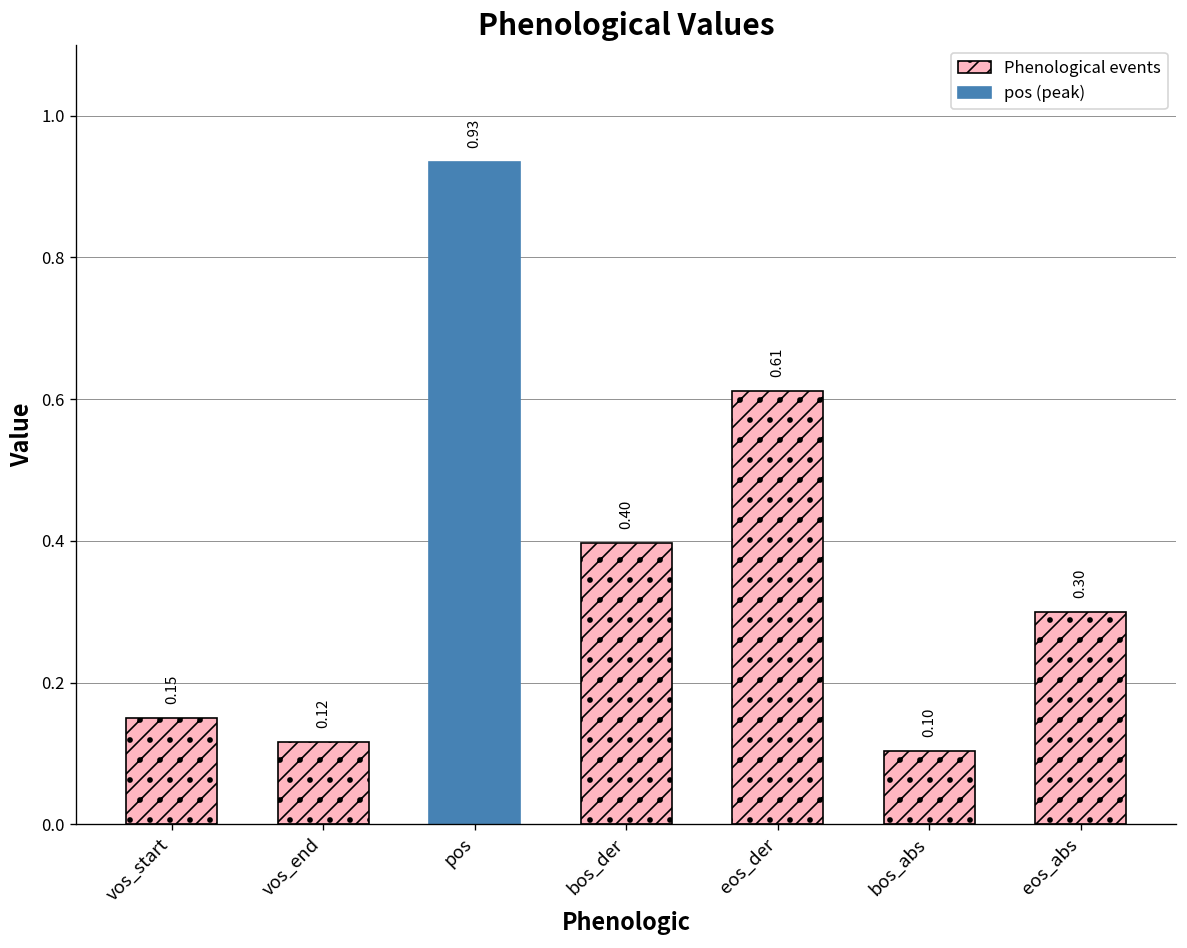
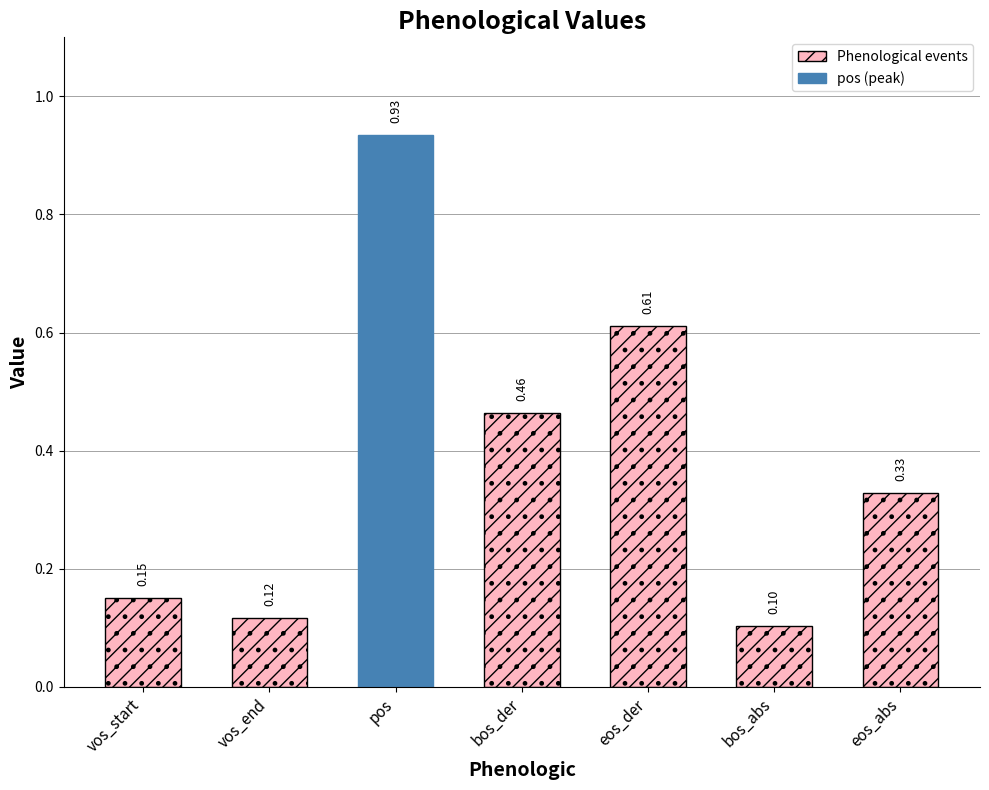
bos_der: 0.40 -> 0.46
eos_abs: 0.30 -> 0.33
